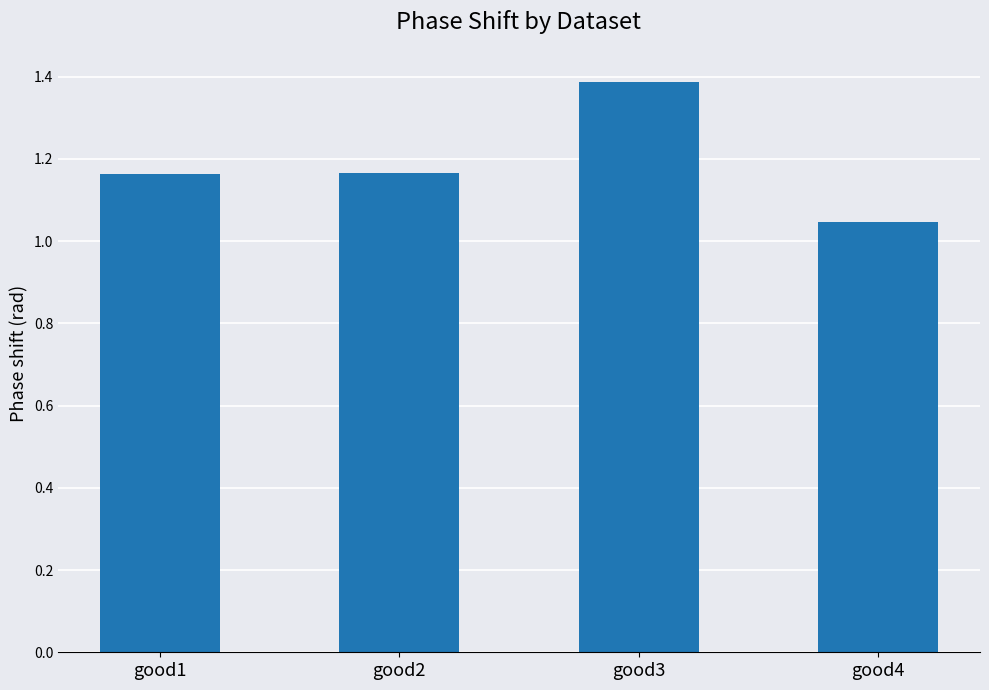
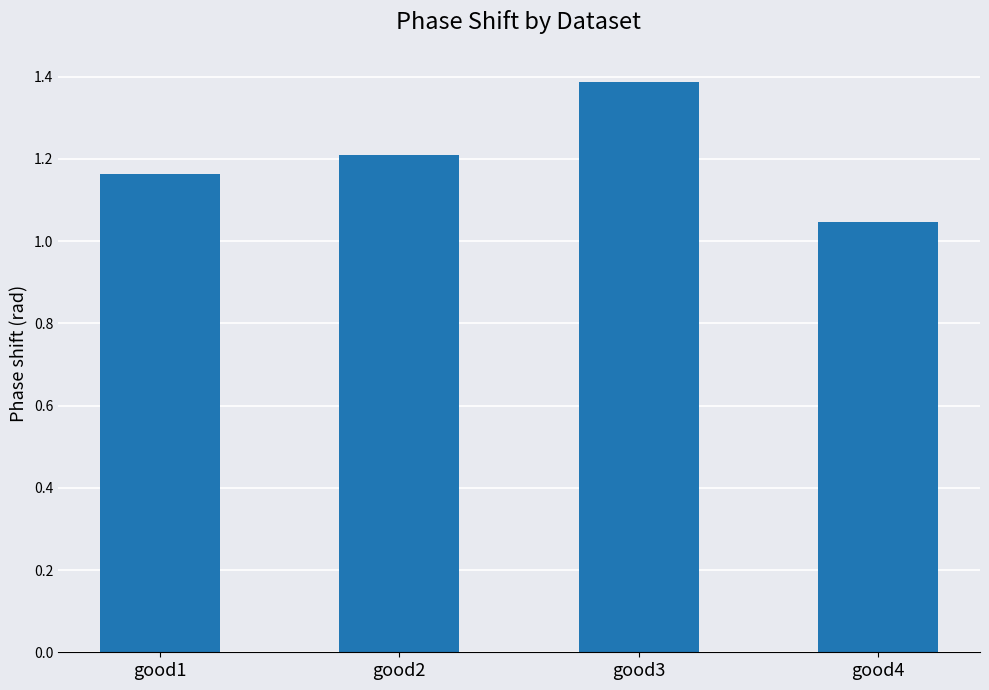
good2: 1.17 -> 1.21
